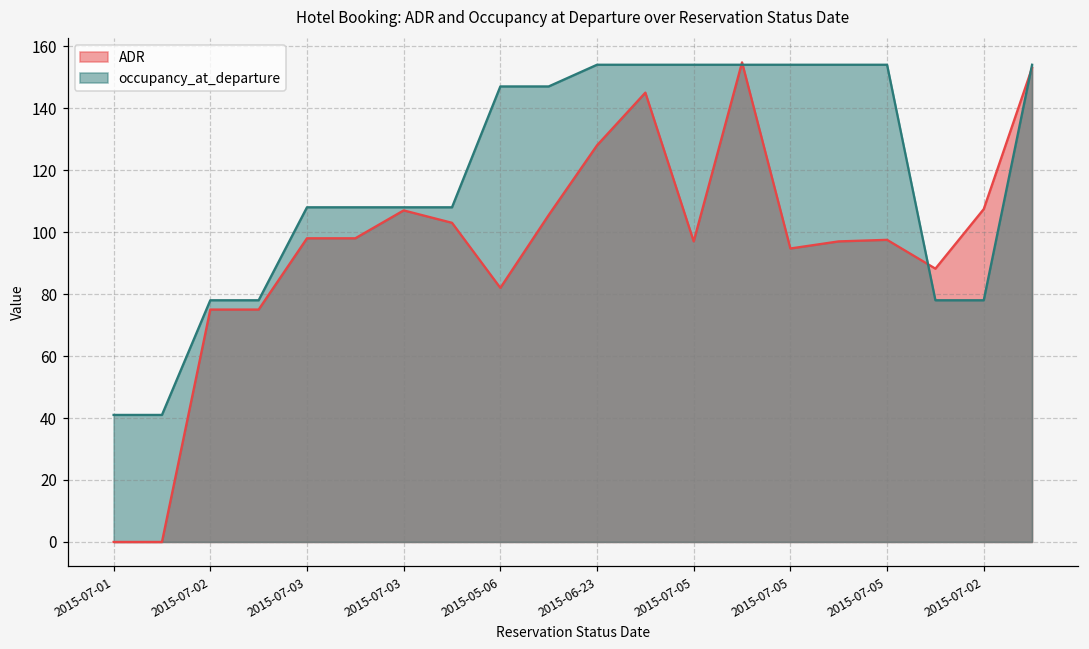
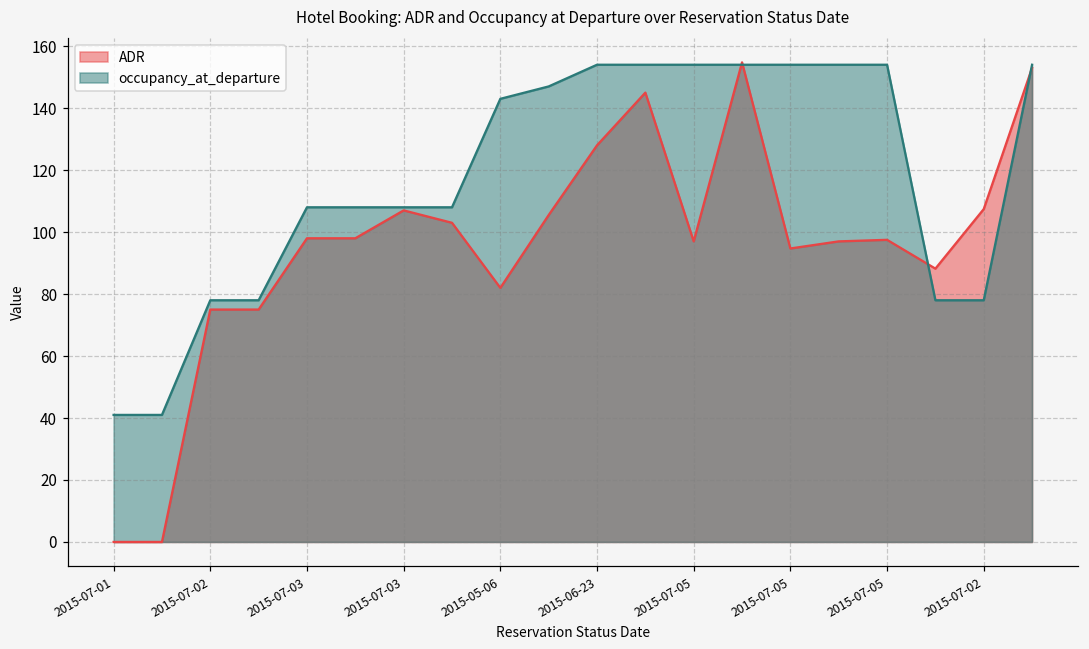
occupancy_at_departure, 2015-05-06: 147 -> 143
